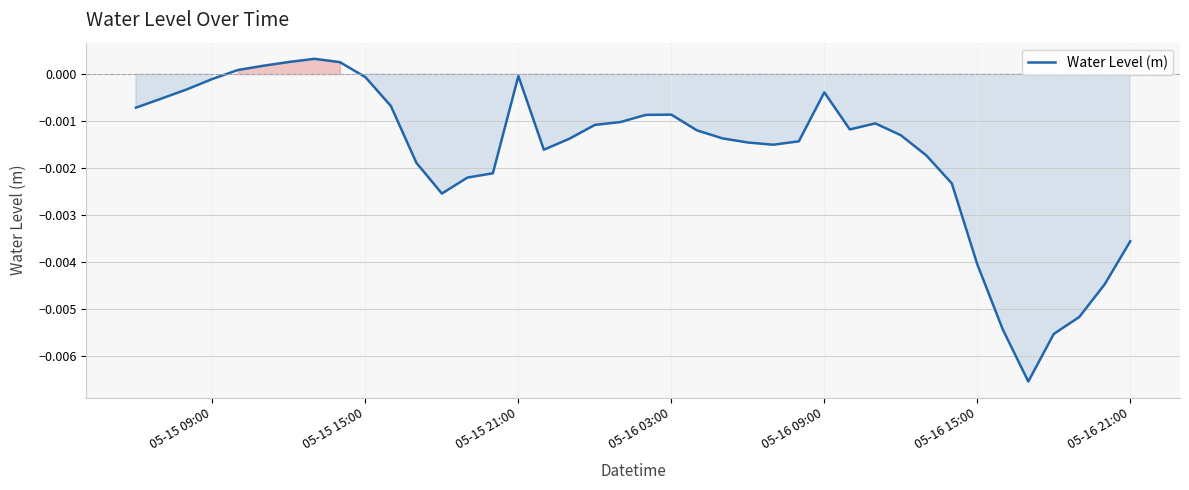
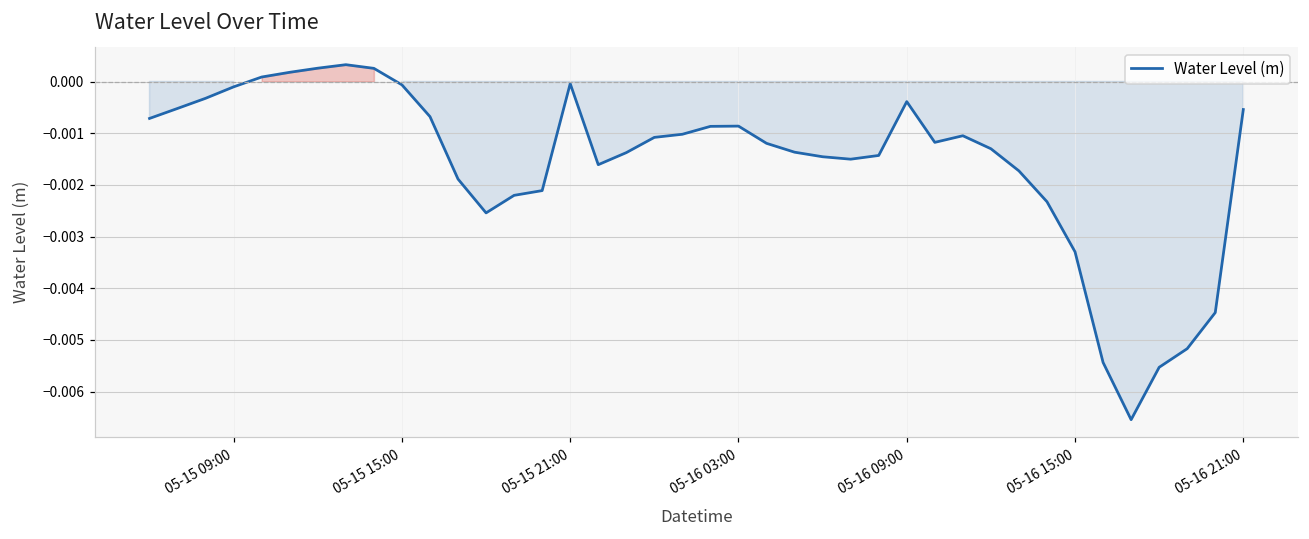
Water Level (m), 05-16 15:00: -0.0040 -> -0.0033
Water Level (m), 05-16 21:00: -0.0036 -> -0.0005
